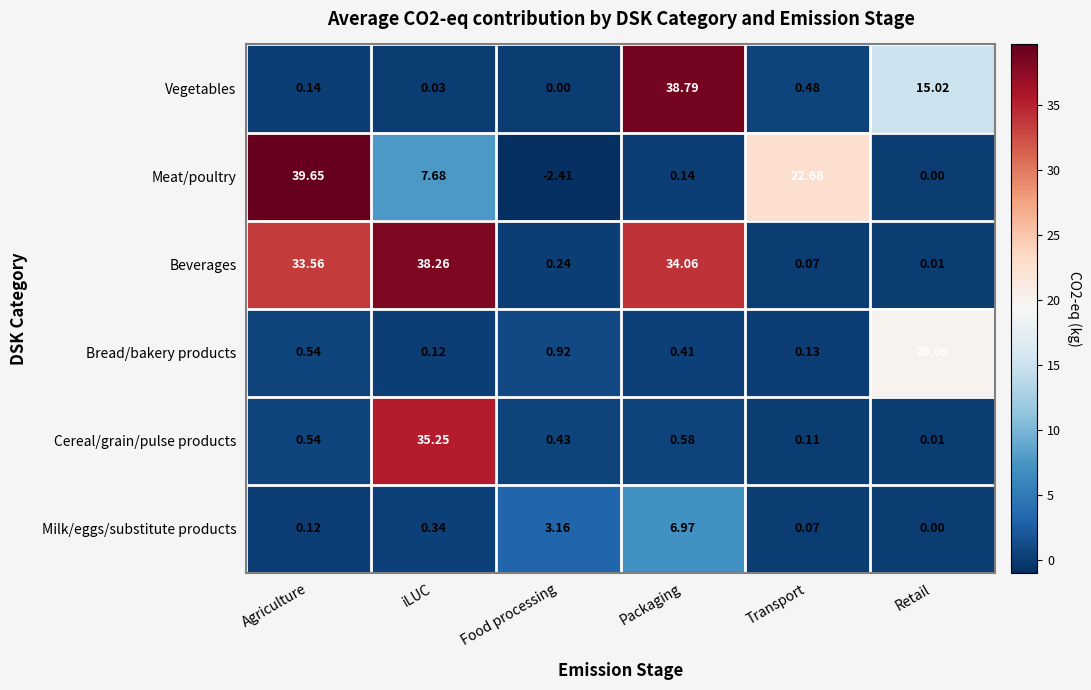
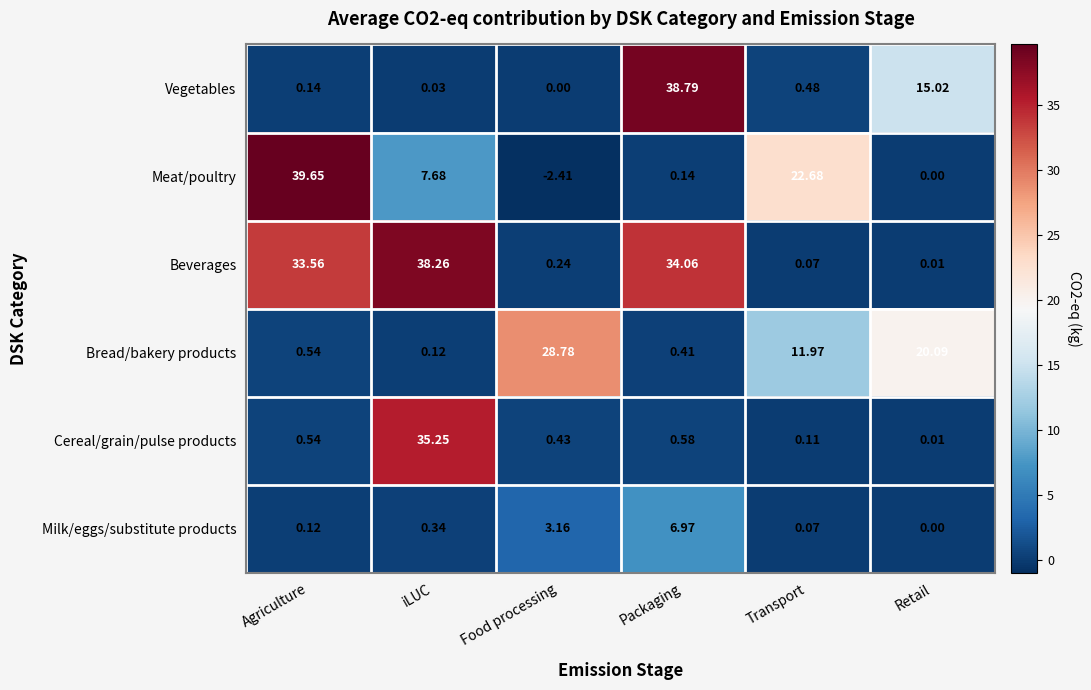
Bread/bakery products, Food processing: 0.92 -> 28.78
Bread/bakery products, Transport: 0.13 -> 11.97
